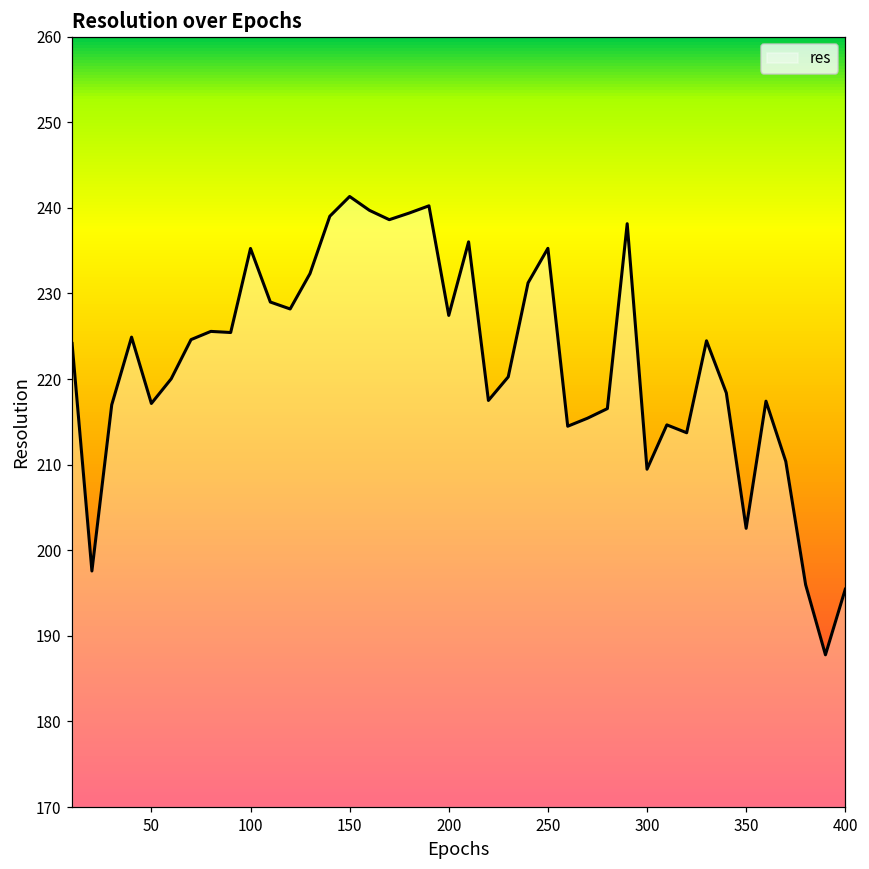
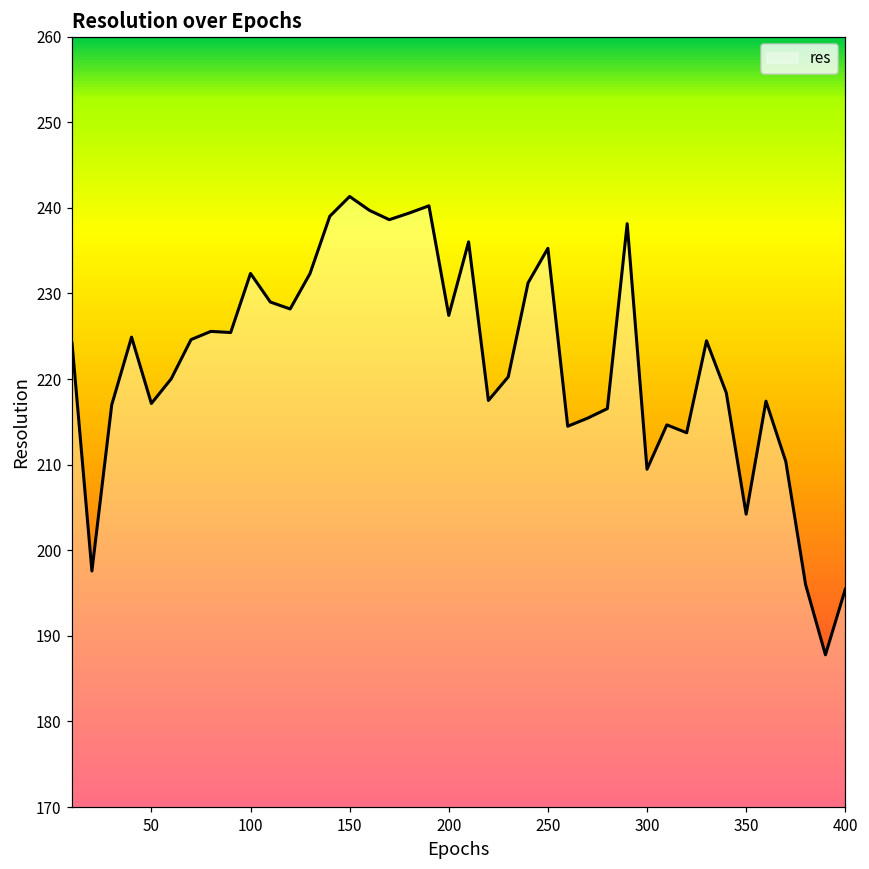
100: 235 -> 232
350: 203 -> 204
